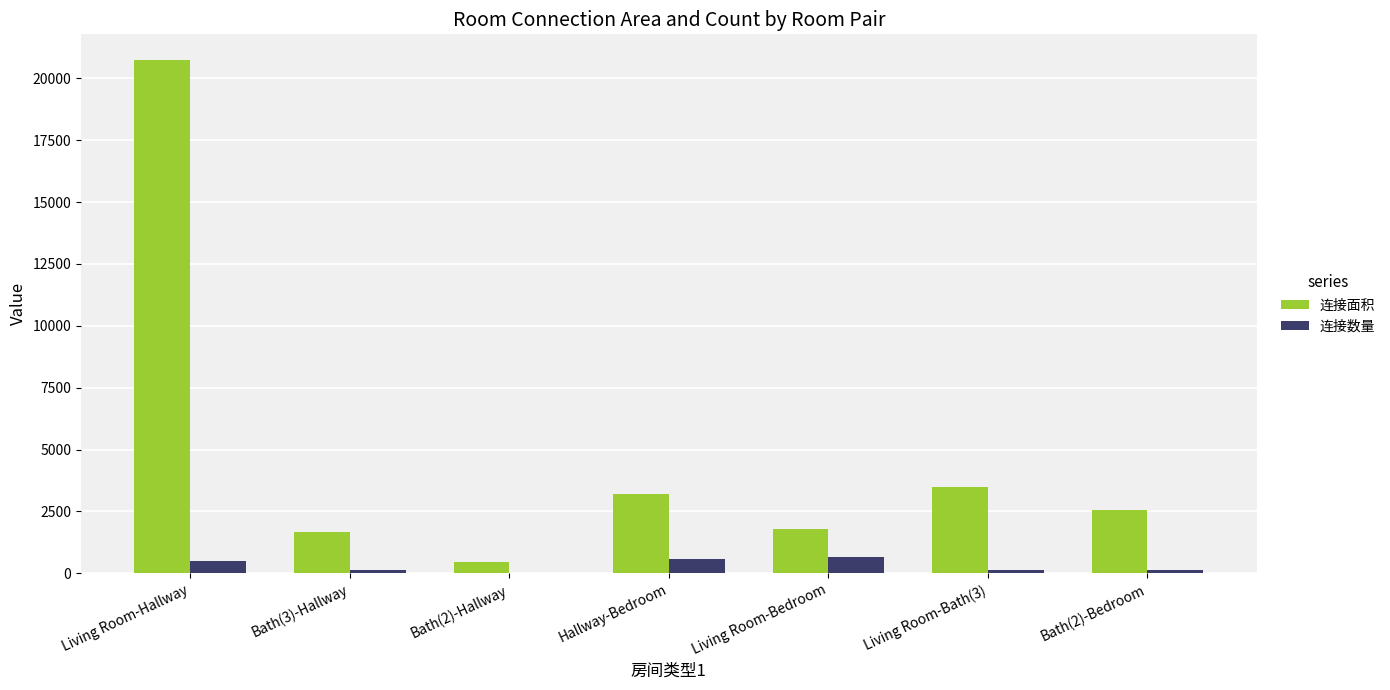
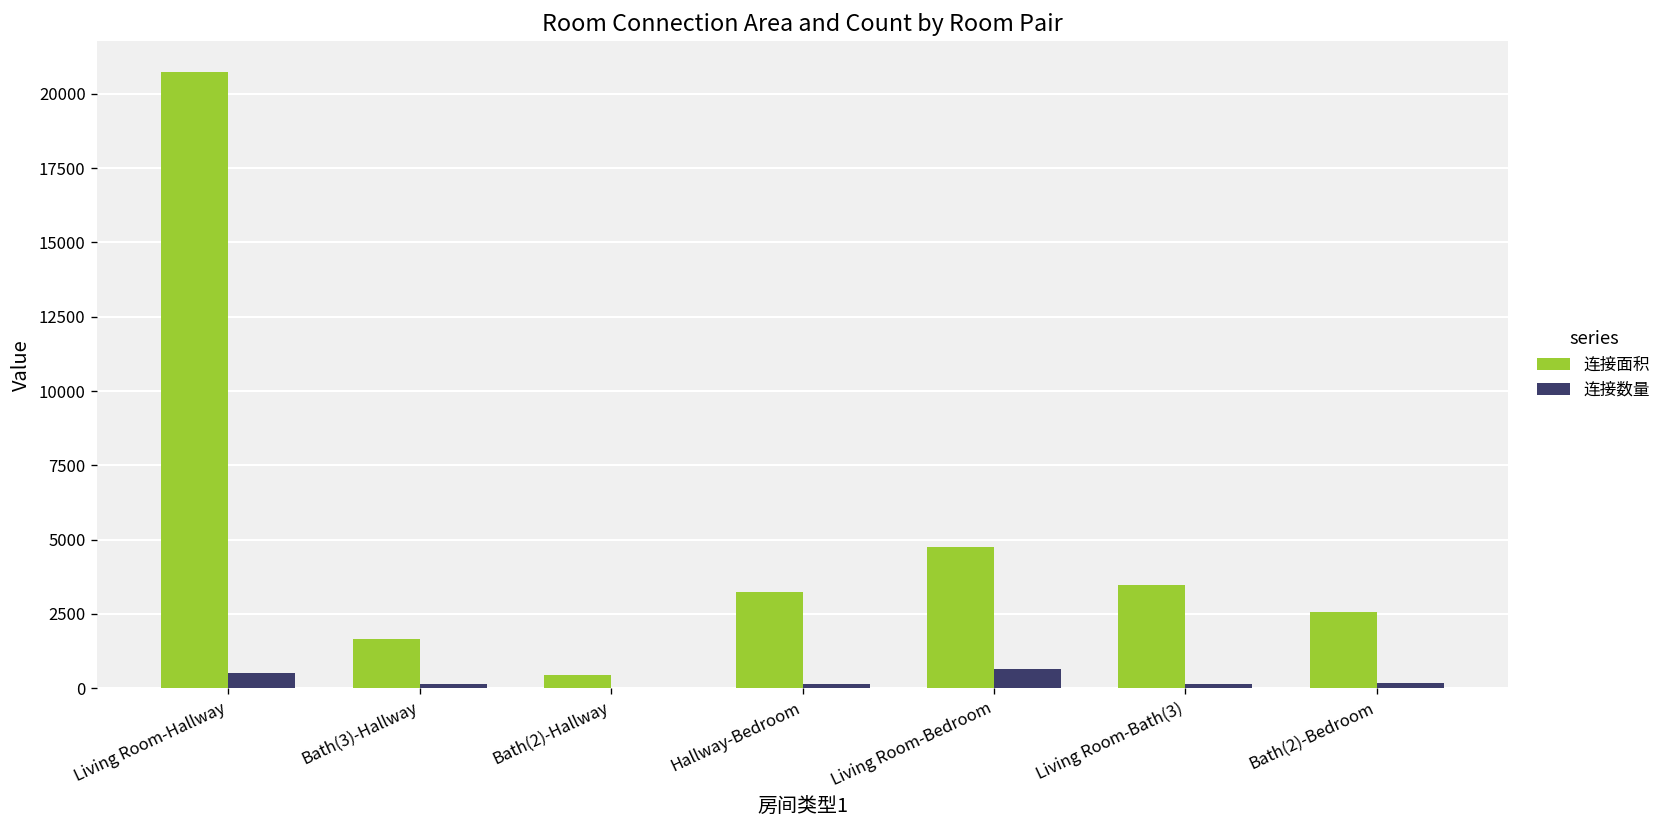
连接数量, Hallway-Bedroom: 600 -> 100
连接面积, Living Room-Bedroom: 1800 -> 4800
